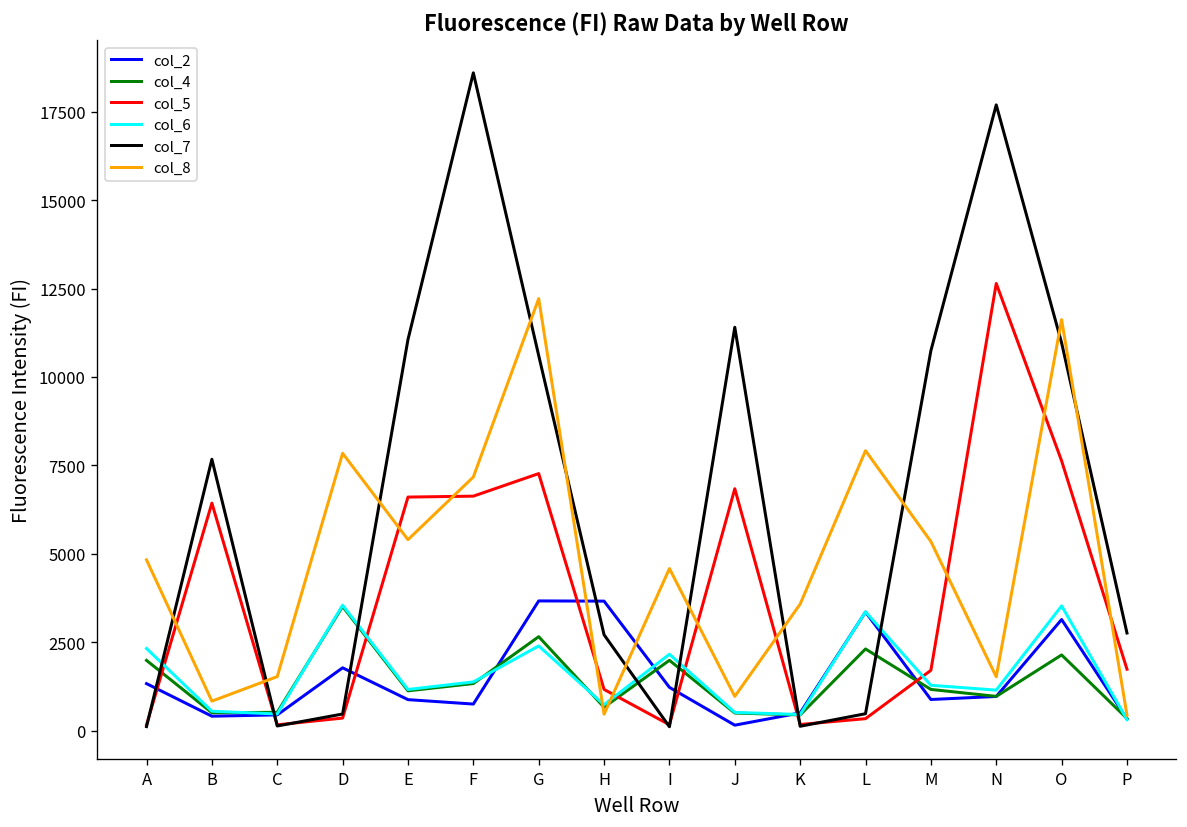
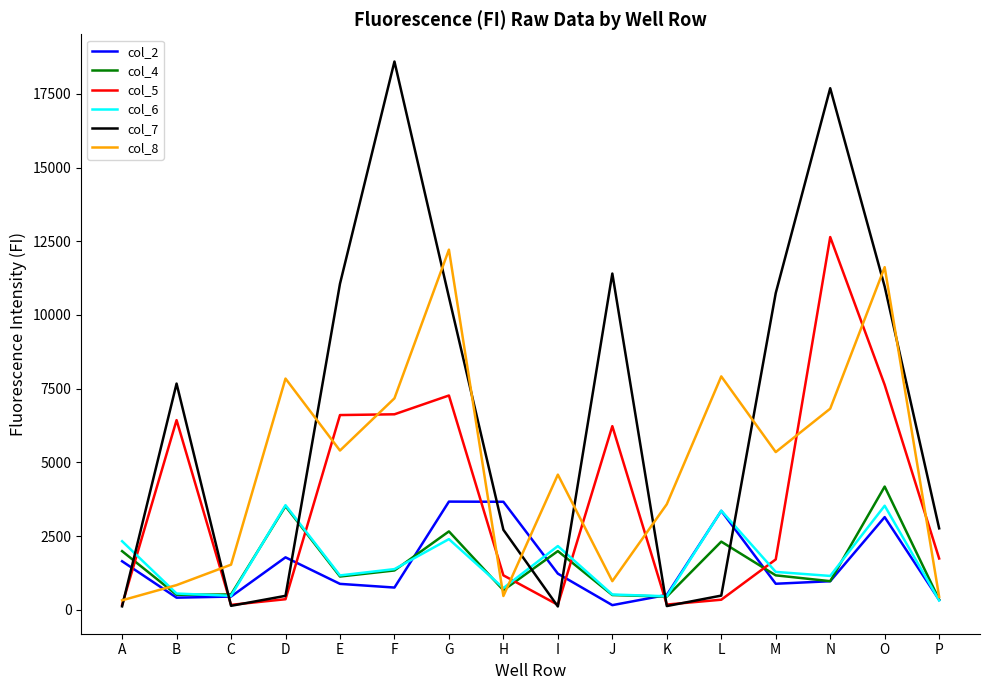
col_2, A: 1300 -> 1600
col_8, A: 4800 -> 300
col_5, J: 6800 -> 6200
col_8, N: 1500 -> 6800
col_4, O: 2100 -> 4200
